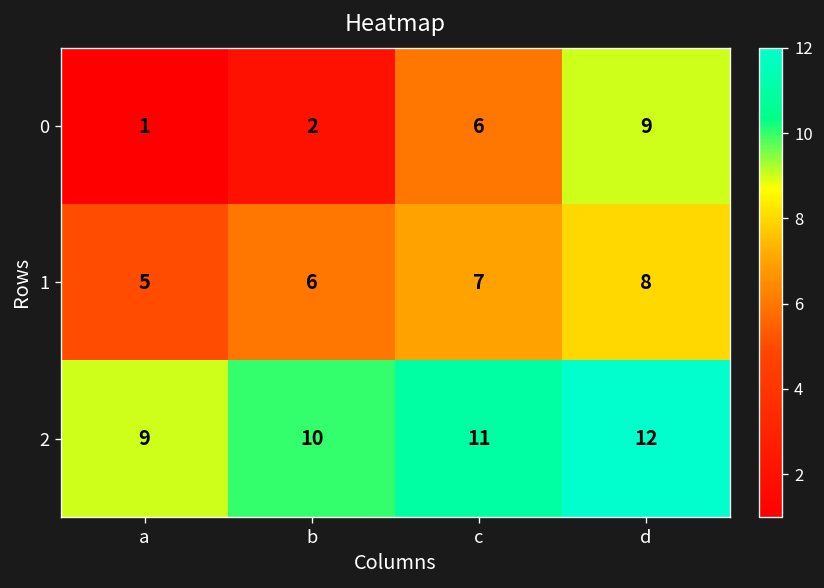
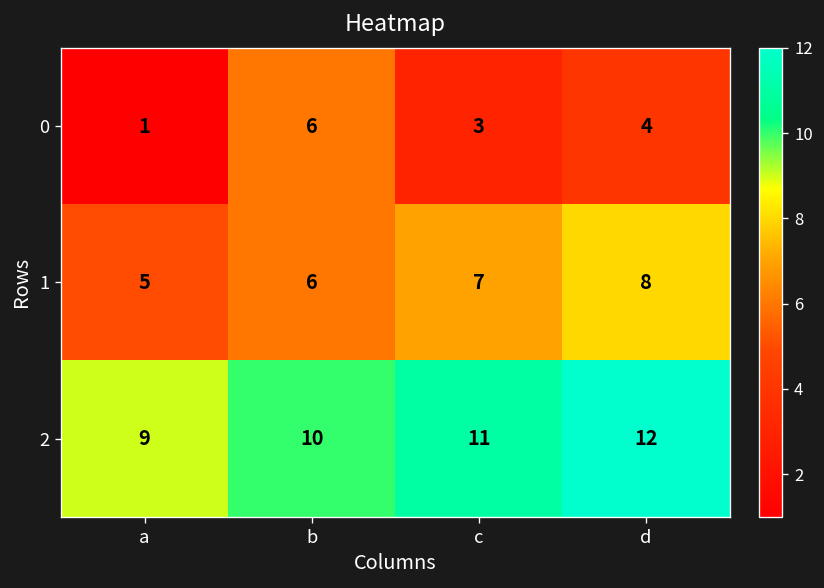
0, b: 2 -> 6
0, c: 6 -> 3
0, d: 9 -> 4
